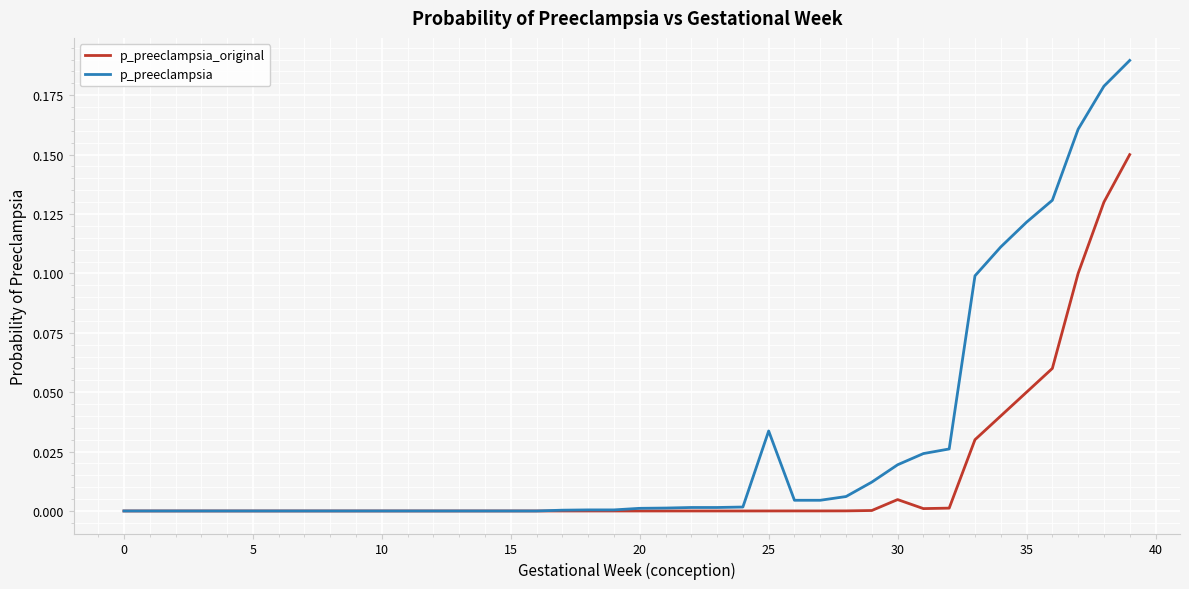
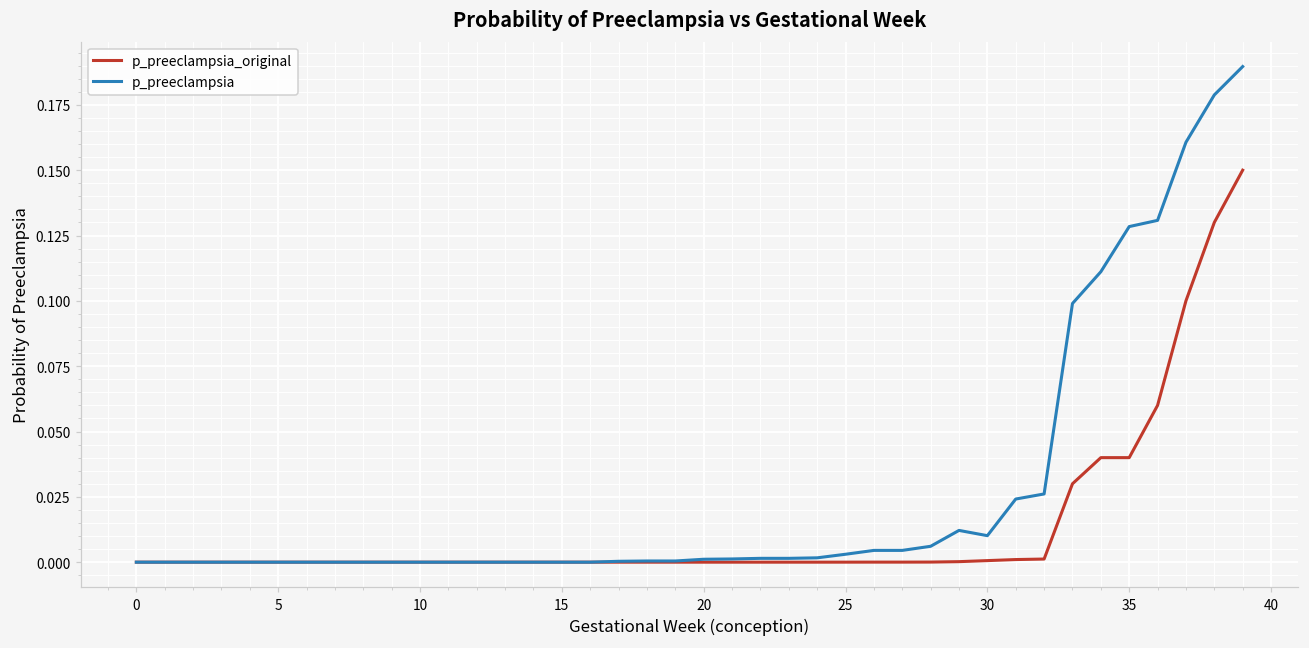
p_preeclampsia, 25: 0.034 -> 0.003
p_preeclampsia_original, 30: 0.005 -> 0.001
p_preeclampsia, 30: 0.019 -> 0.010
p_preeclampsia_original, 35: 0.05 -> 0.04
p_preeclampsia, 35: 0.122 -> 0.128
